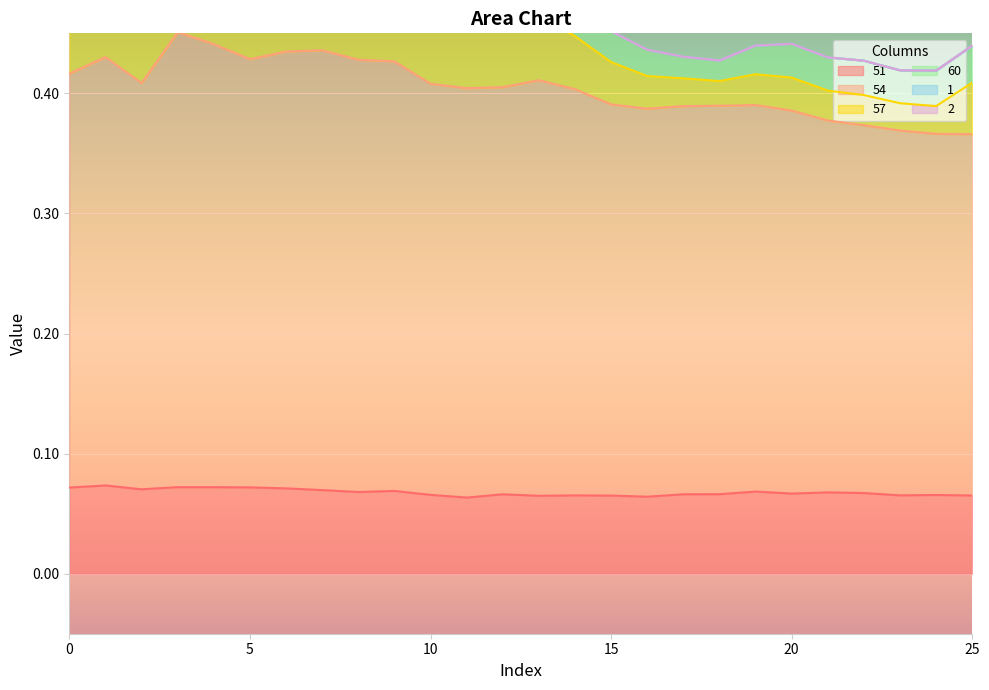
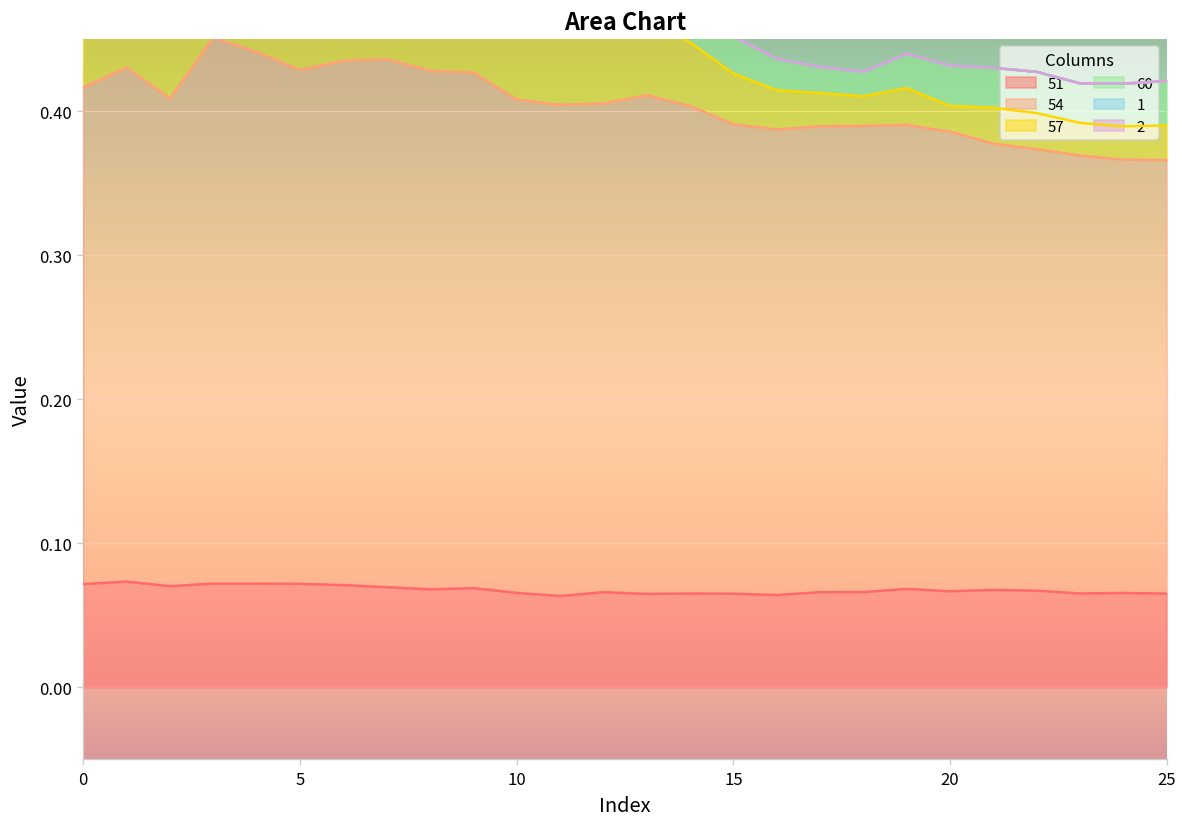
57, 20: 0.027 -> 0.018
57, 25: 0.043 -> 0.024
